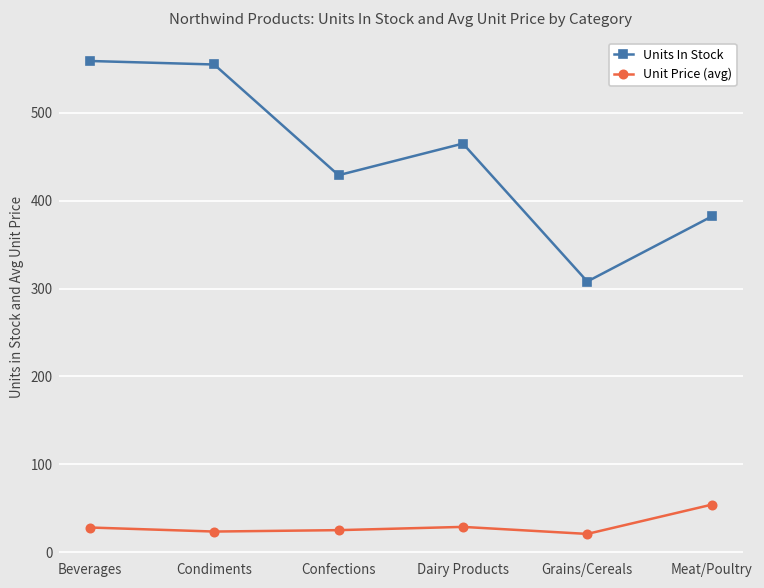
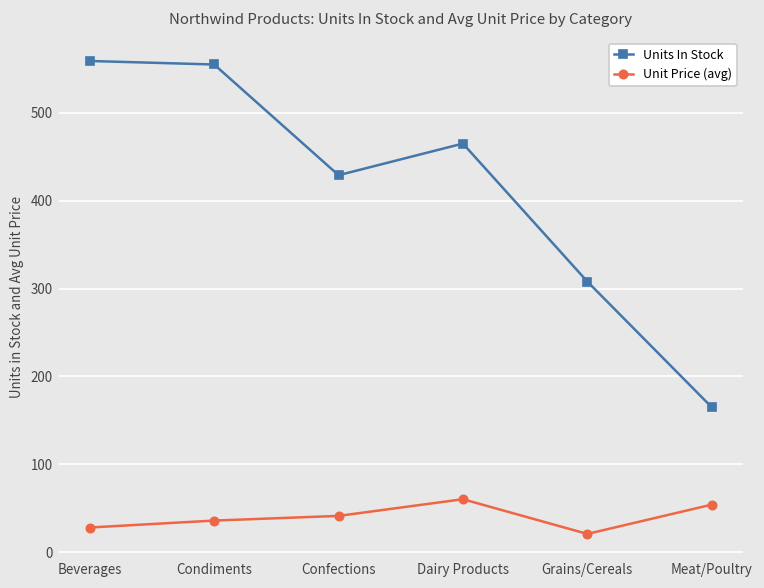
Unit Price (avg), Condiments: 20 -> 40
Unit Price (avg), Confections: 30 -> 40
Unit Price (avg), Dairy Products: 30 -> 60
Units In Stock, Meat/Poultry: 380 -> 170
